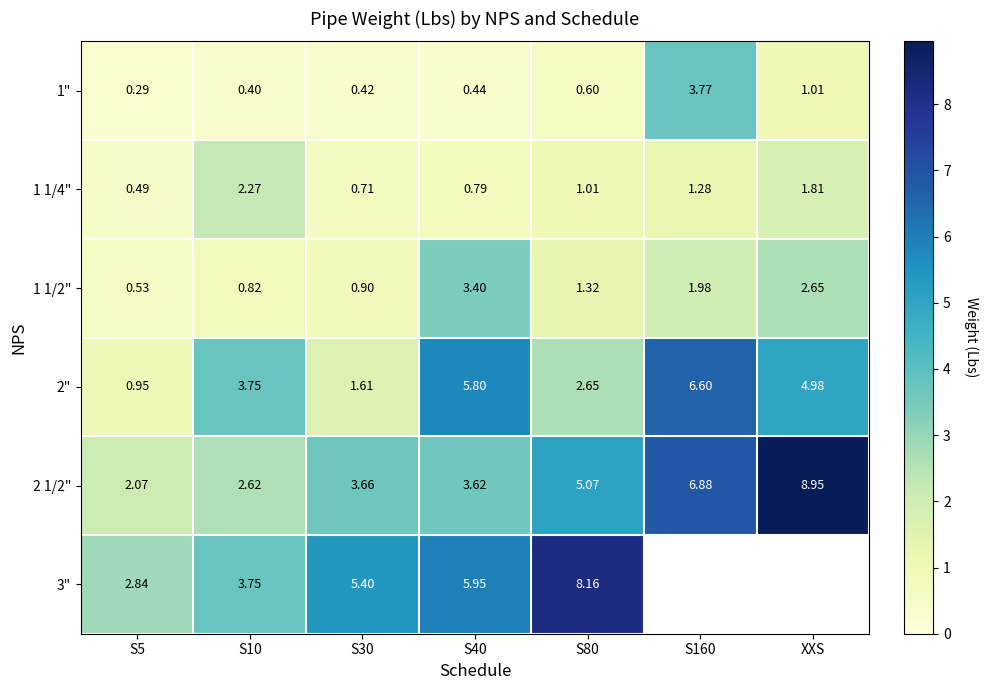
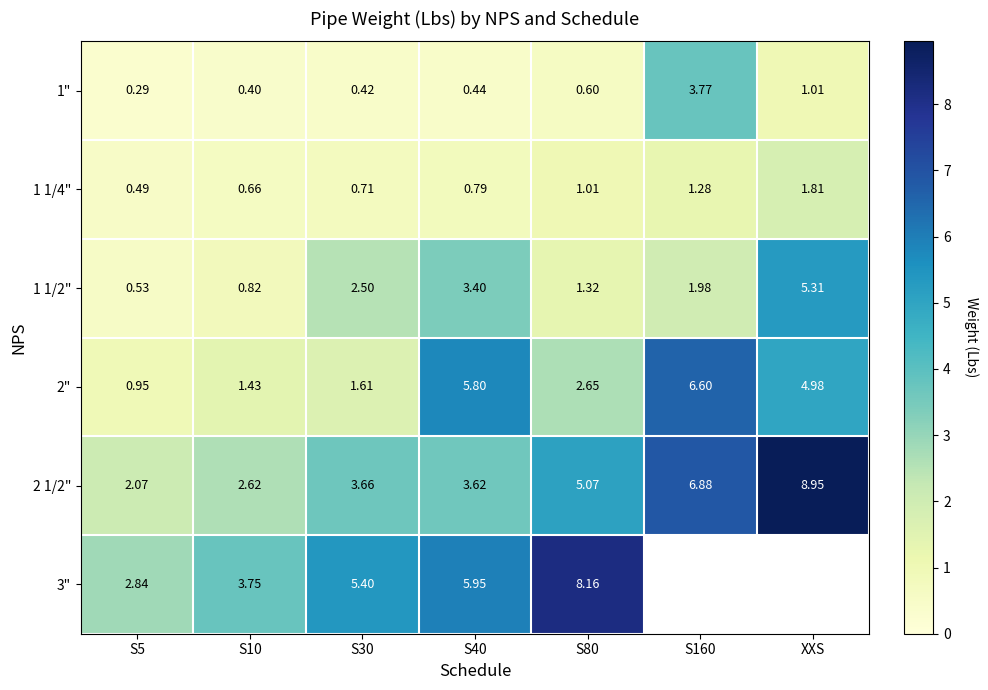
1 1/4", S10: 2.27 -> 0.66
1 1/2", S30: 0.90 -> 2.50
1 1/2", XXS: 2.65 -> 5.31
2", S10: 3.75 -> 1.43
